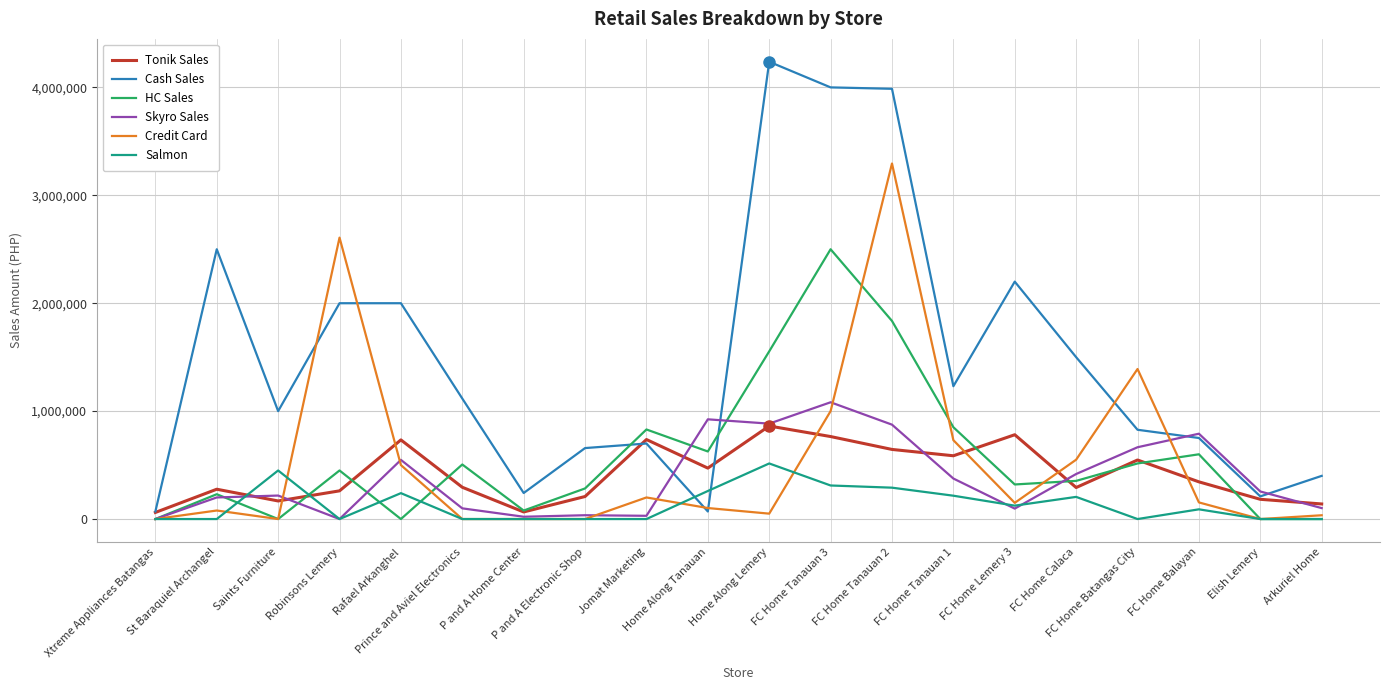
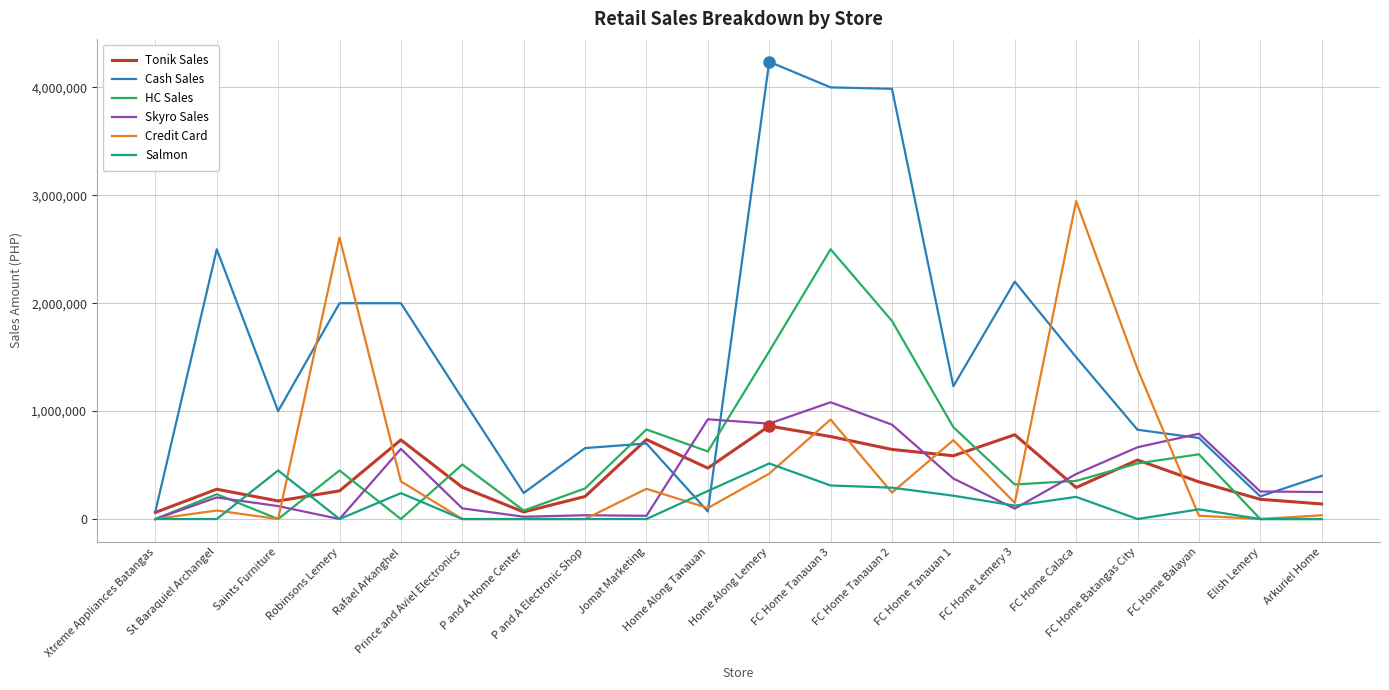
Skyro Sales, Saints Furniture: 220,000 -> 120,000
Skyro Sales, Rafael Arkanghel: 550,000 -> 650,000
Credit Card, Rafael Arkanghel: 500,000 -> 350,000
Credit Card, Jomat Marketing: 200,000 -> 280,000
Credit Card, Home Along Lemery: 50,000 -> 420,000
Credit Card, FC Home Tanauan 3: 1,000,000 -> 920,000
Credit Card, FC Home Tanauan 2: 3,290,000 -> 250,000
Credit Card, FC Home Calaca: 550,000 -> 2,950,000
Credit Card, FC Home Balayan: 150,000 -> 30,000
Skyro Sales, Arkuriel Home: 100,000 -> 250,000
